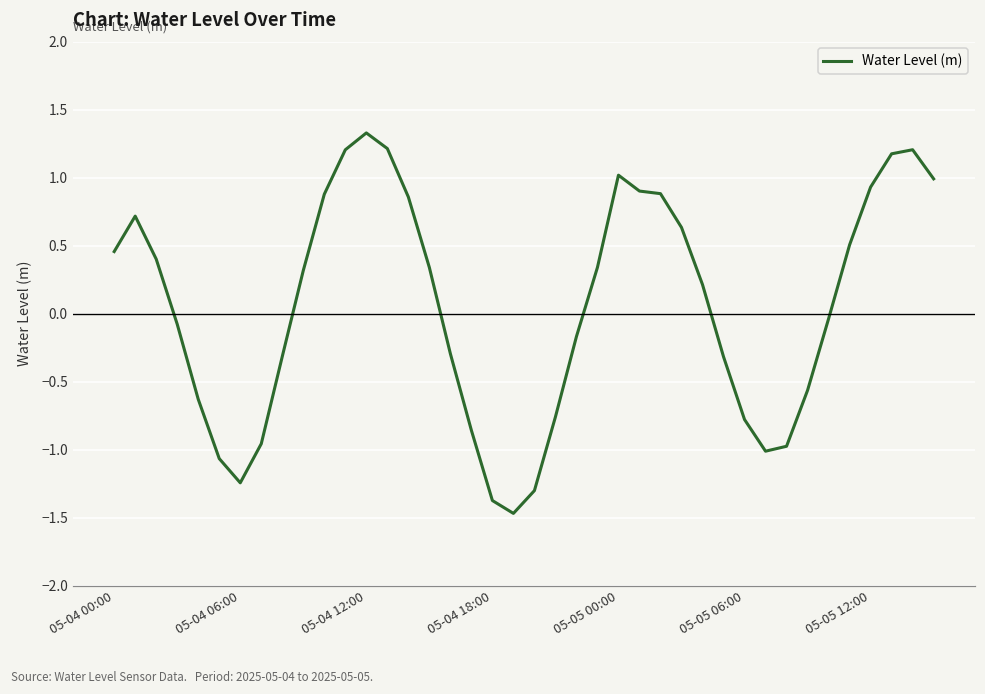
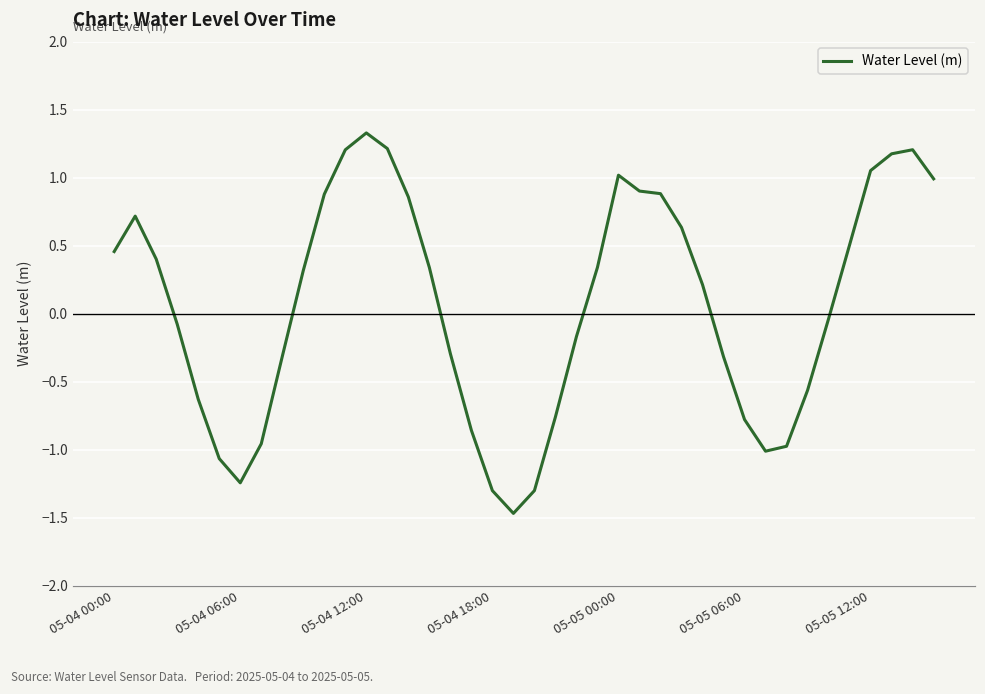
05-04 18:00: -1.38 -> -1.30
05-05 12:00: 0.93 -> 1.05
